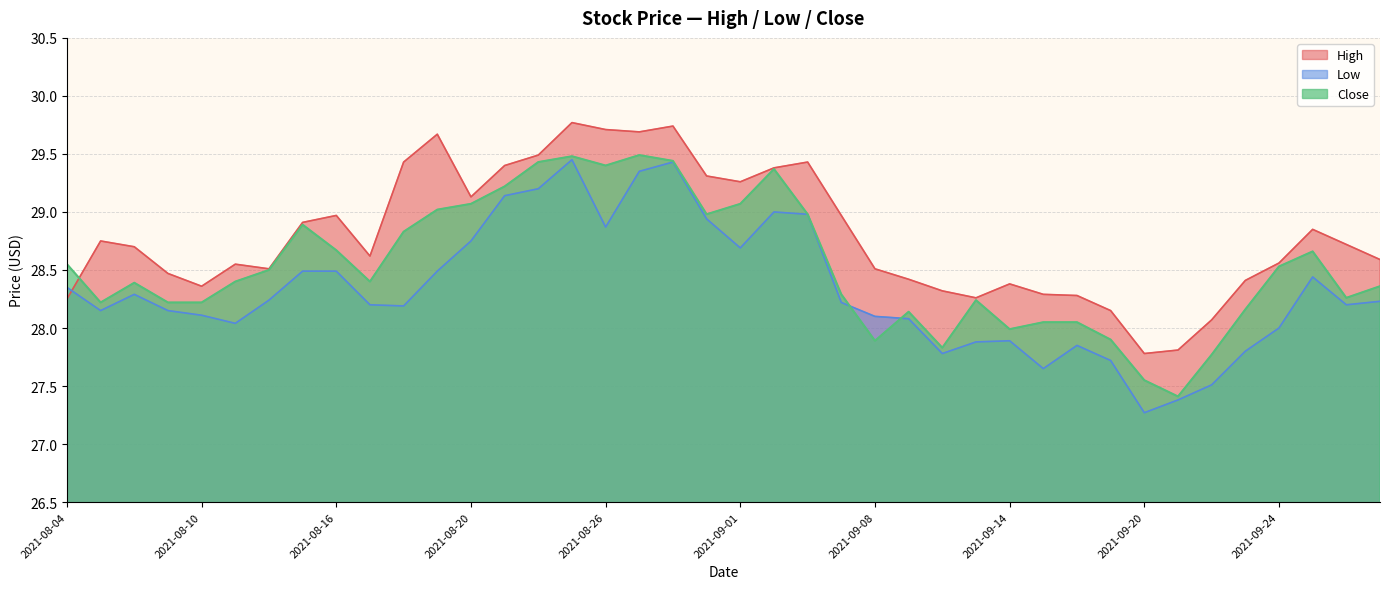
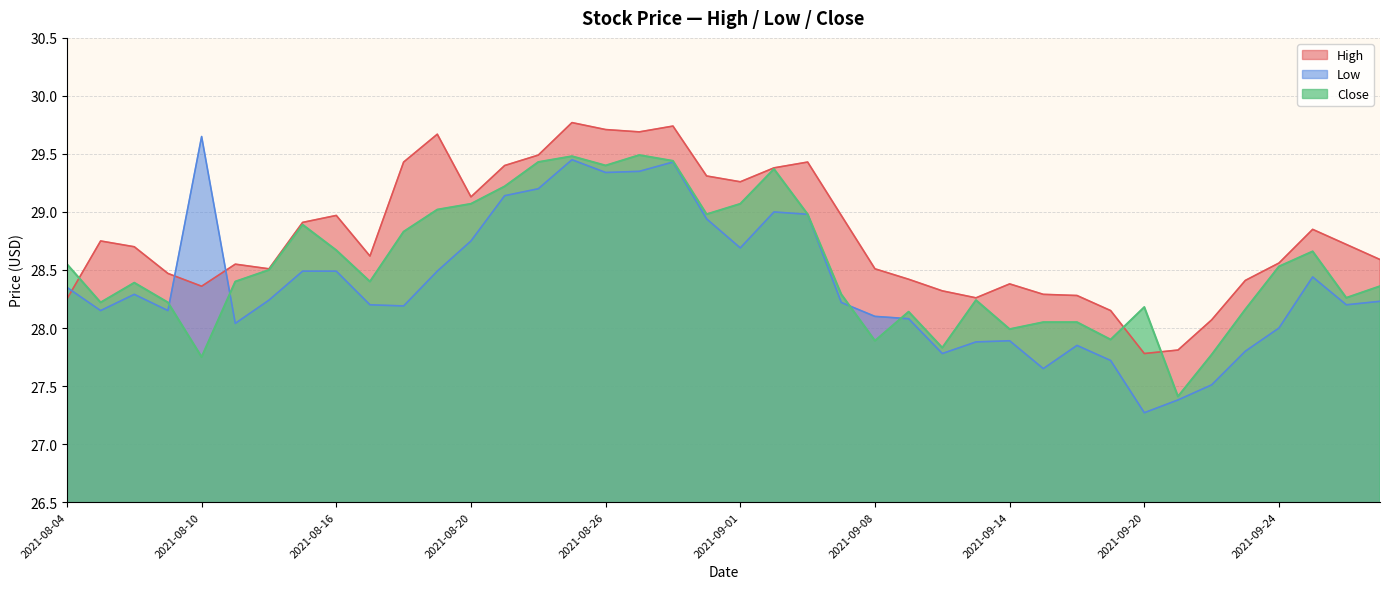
Low, 2021-08-10: 28.11 -> 29.65
Close, 2021-08-10: 28.22 -> 27.75
Low, 2021-08-26: 28.87 -> 29.34
Close, 2021-09-20: 27.55 -> 28.18
